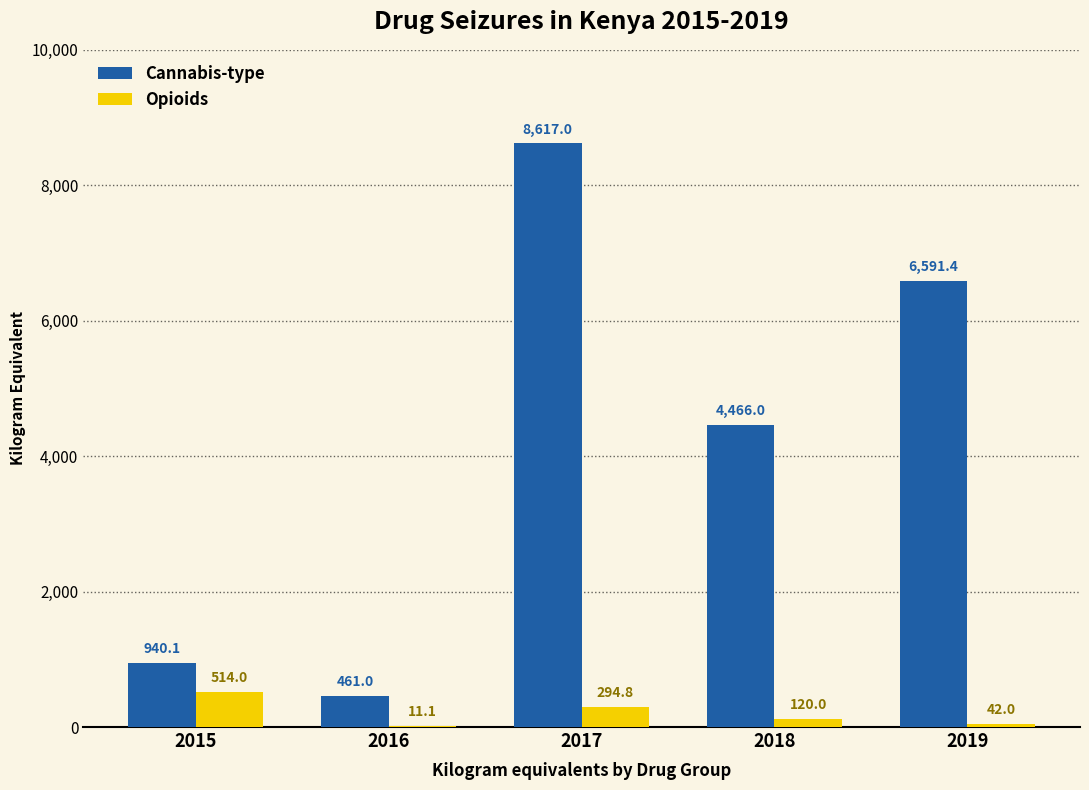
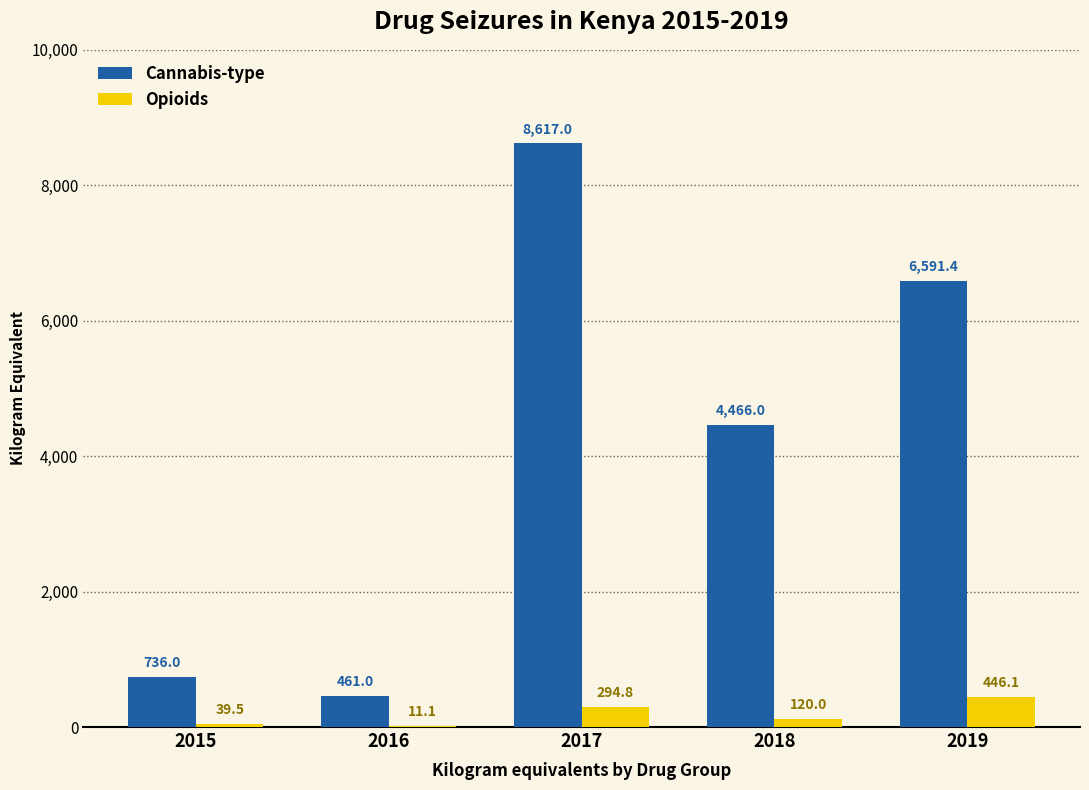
Cannabis-type, 2015: 940.1 -> 736.0
Opioids, 2015: 514.0 -> 39.5
Opioids, 2019: 42.0 -> 446.1
